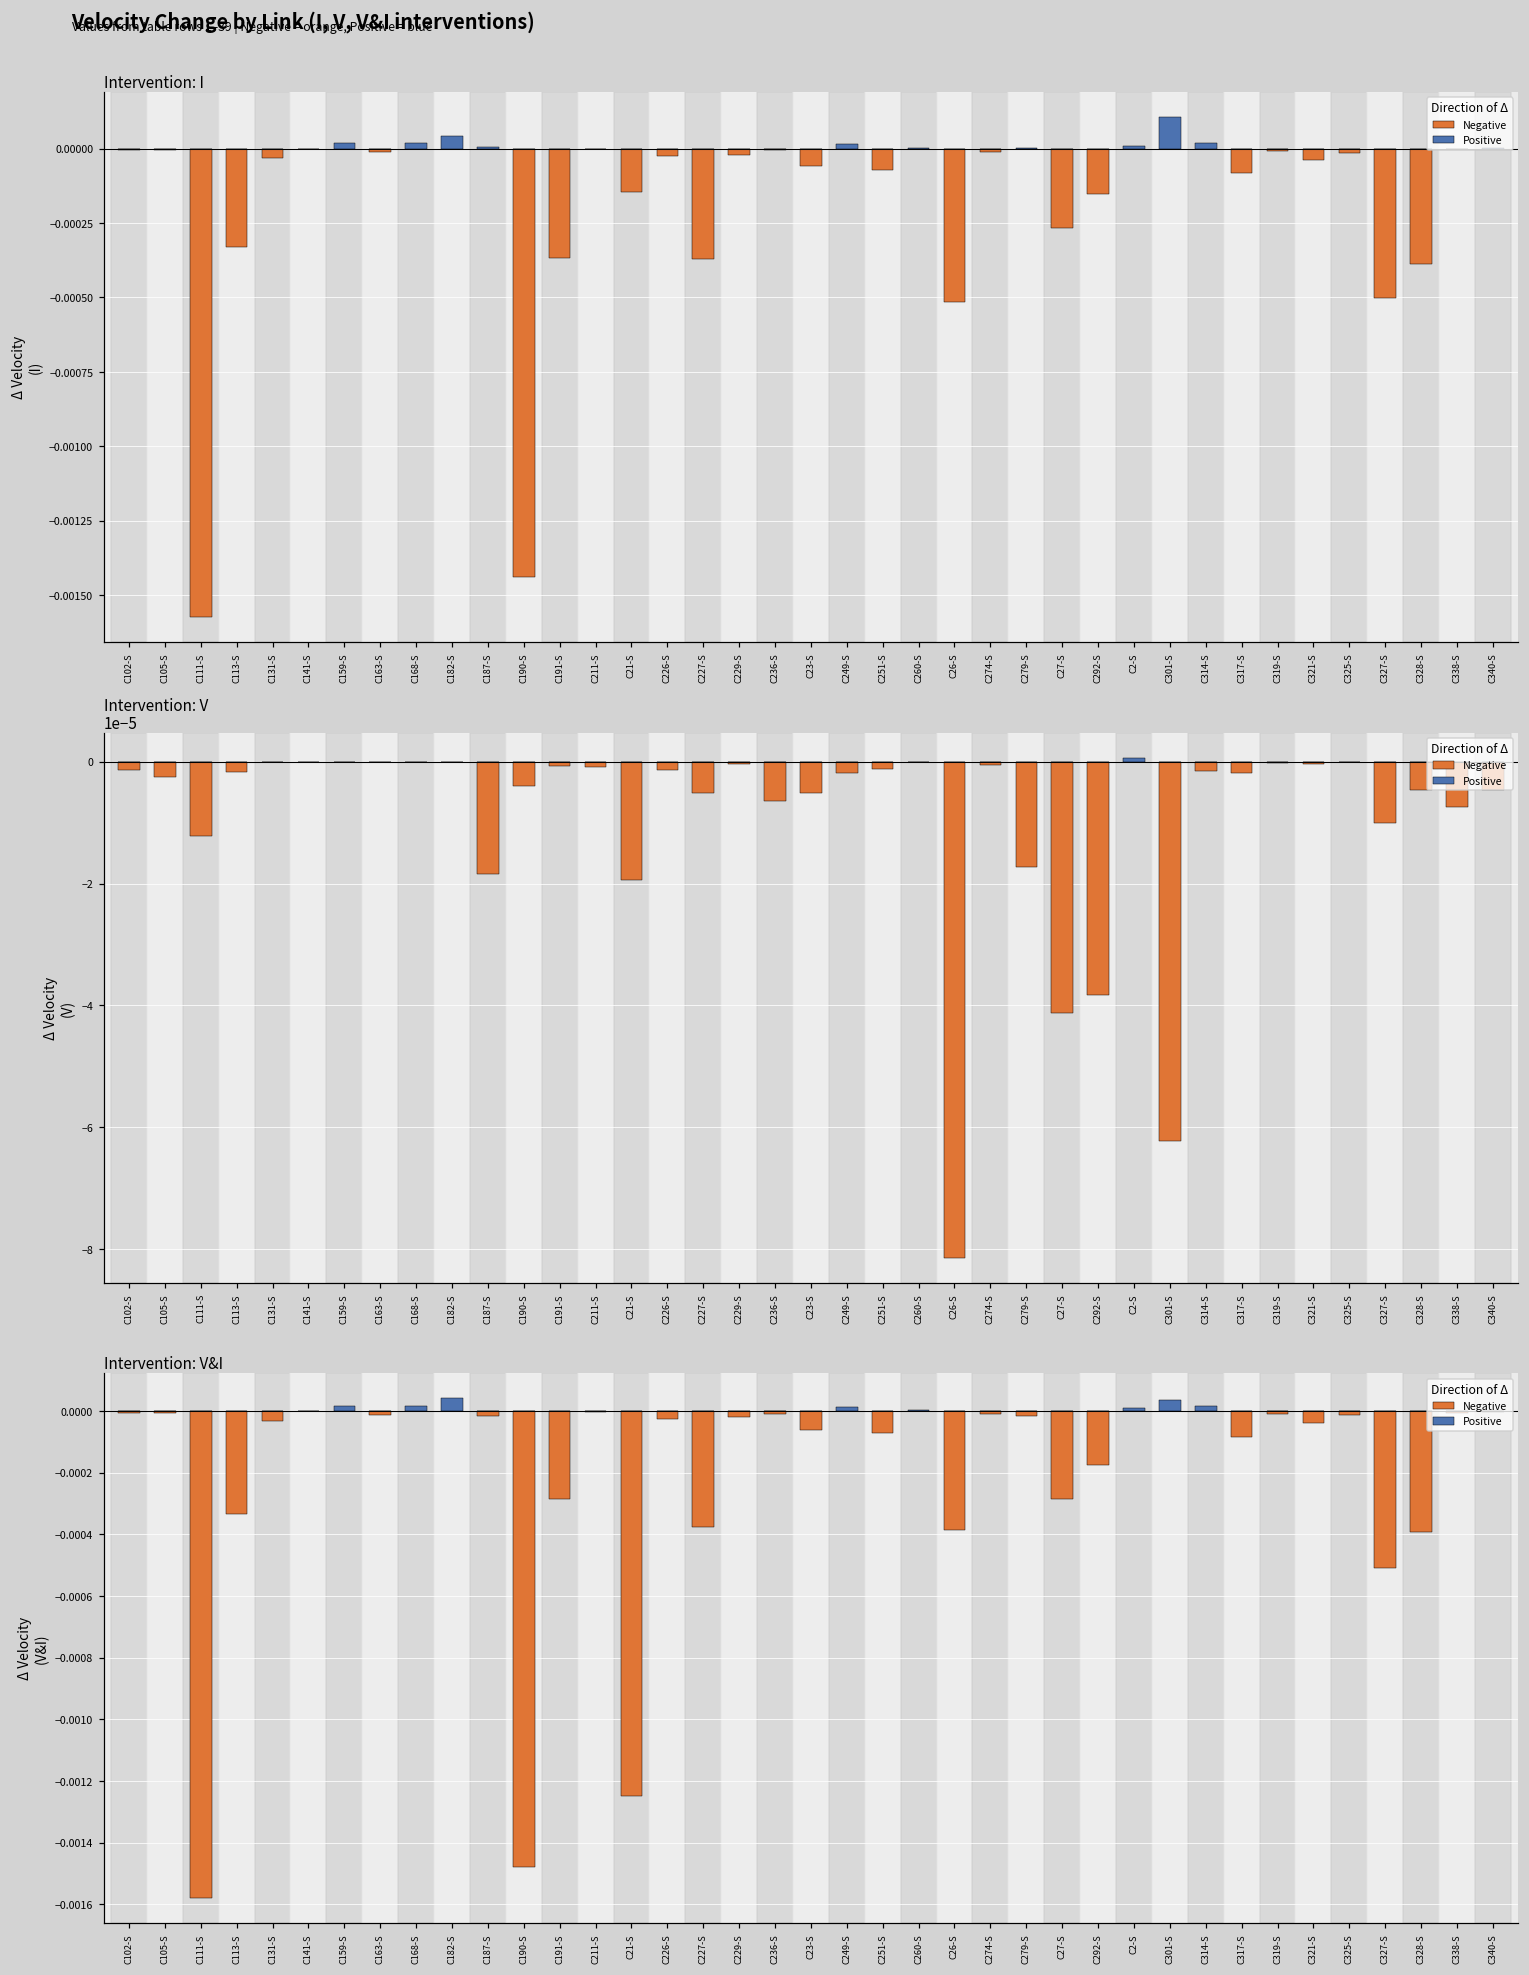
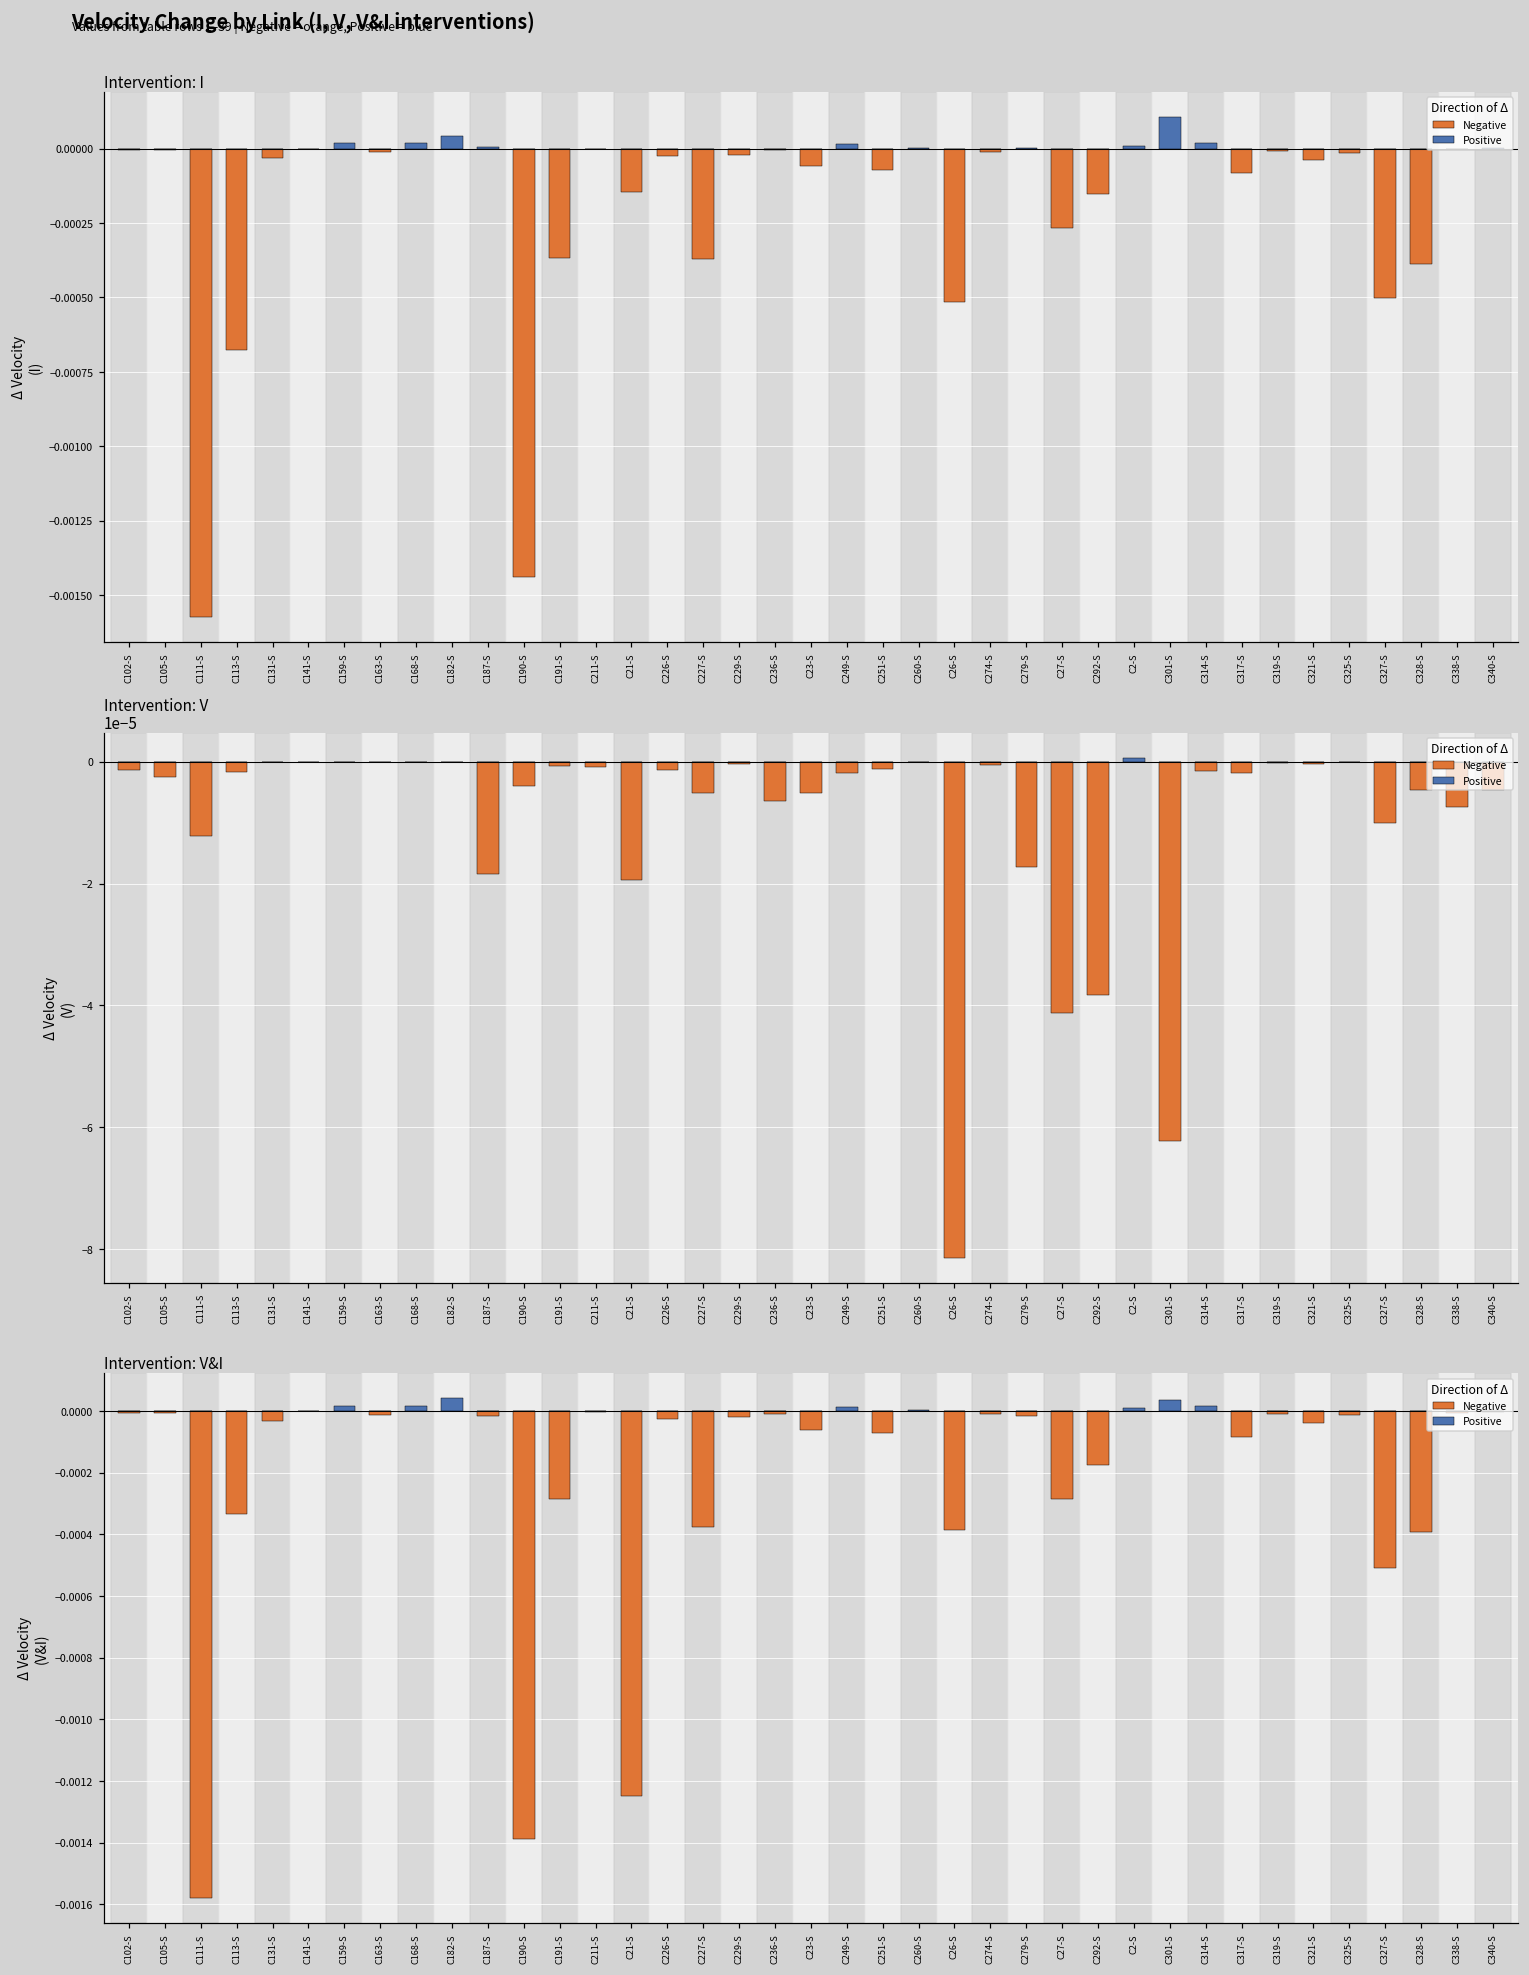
Intervention: I, Negative, C113-S: -0.00033 -> -0.00068
Intervention: V&I, Negative, C190-S: -0.00148 -> -0.00139
